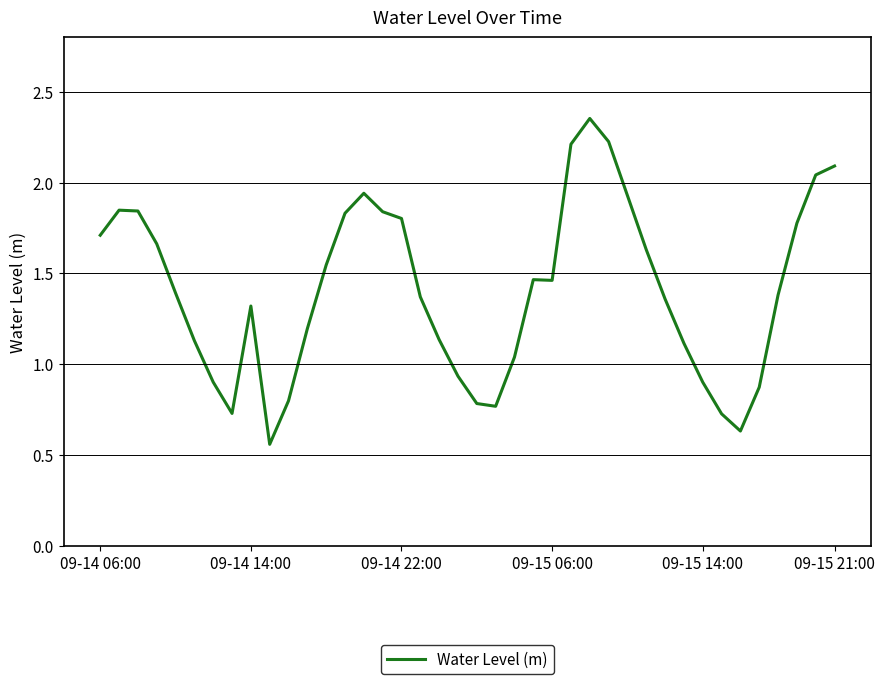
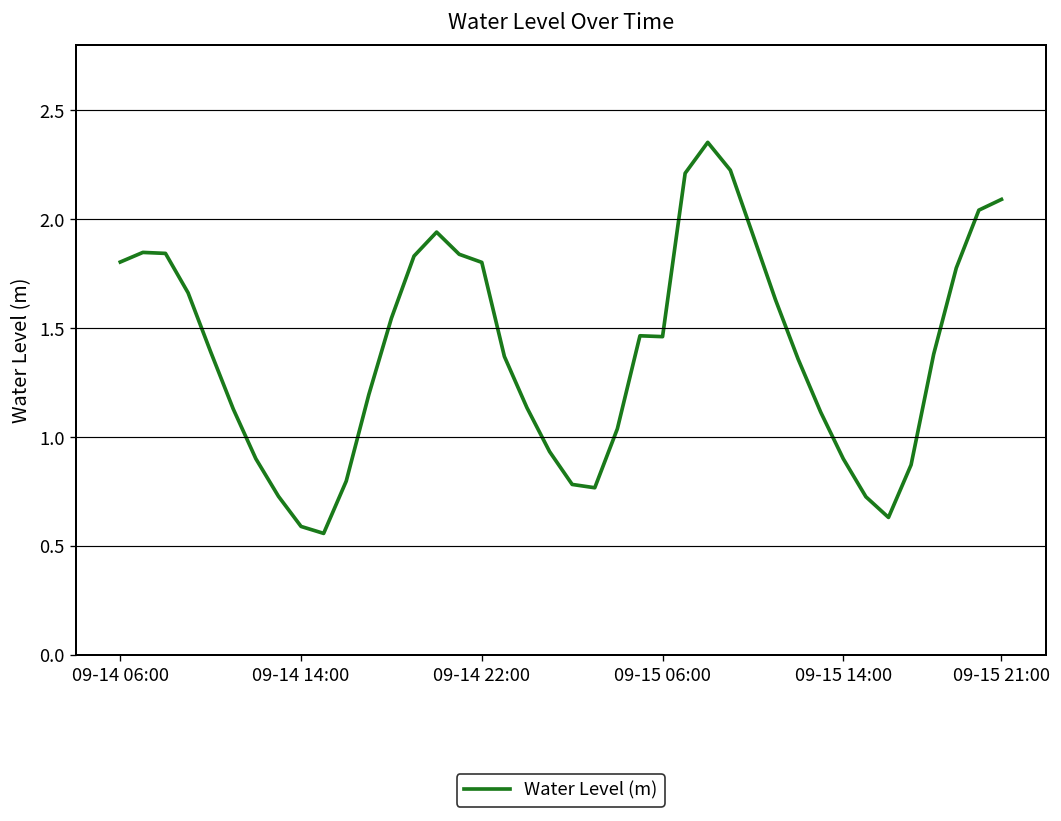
09-14 06:00: 1.71 -> 1.80
09-14 14:00: 1.32 -> 0.59
